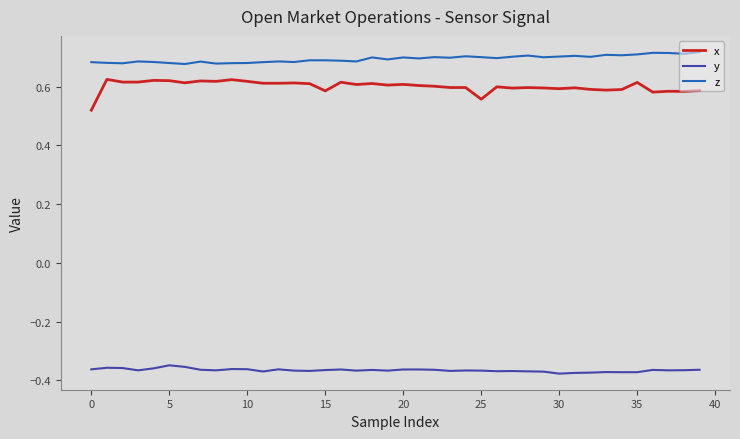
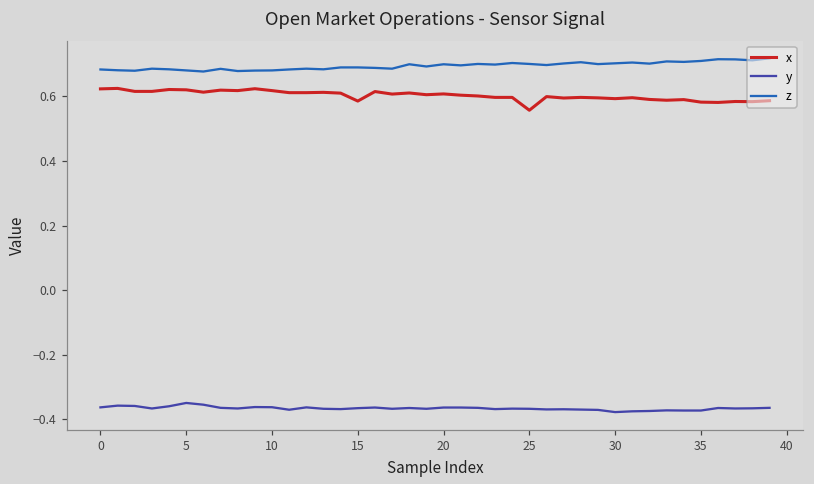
x, 0: 0.52 -> 0.62
x, 35: 0.61 -> 0.58
